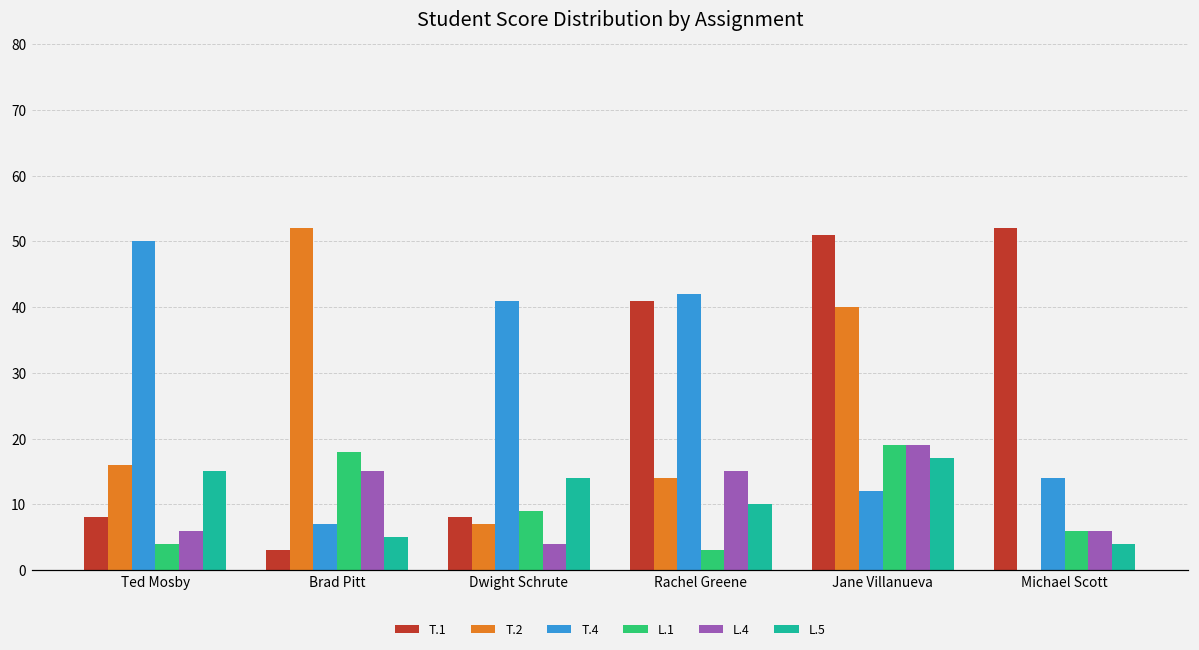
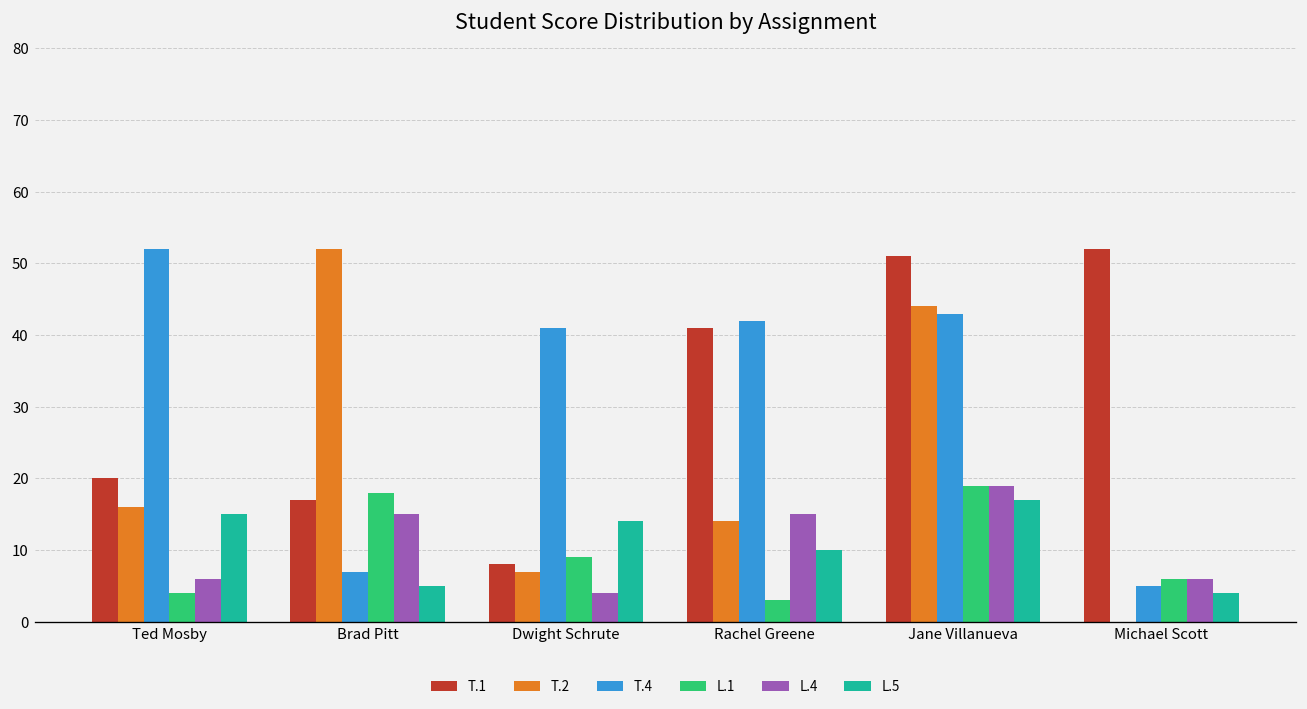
T.1, Ted Mosby: 8 -> 20
T.4, Ted Mosby: 50 -> 52
T.1, Brad Pitt: 3 -> 17
T.2, Jane Villanueva: 40 -> 44
T.4, Jane Villanueva: 12 -> 43
T.4, Michael Scott: 14 -> 5
